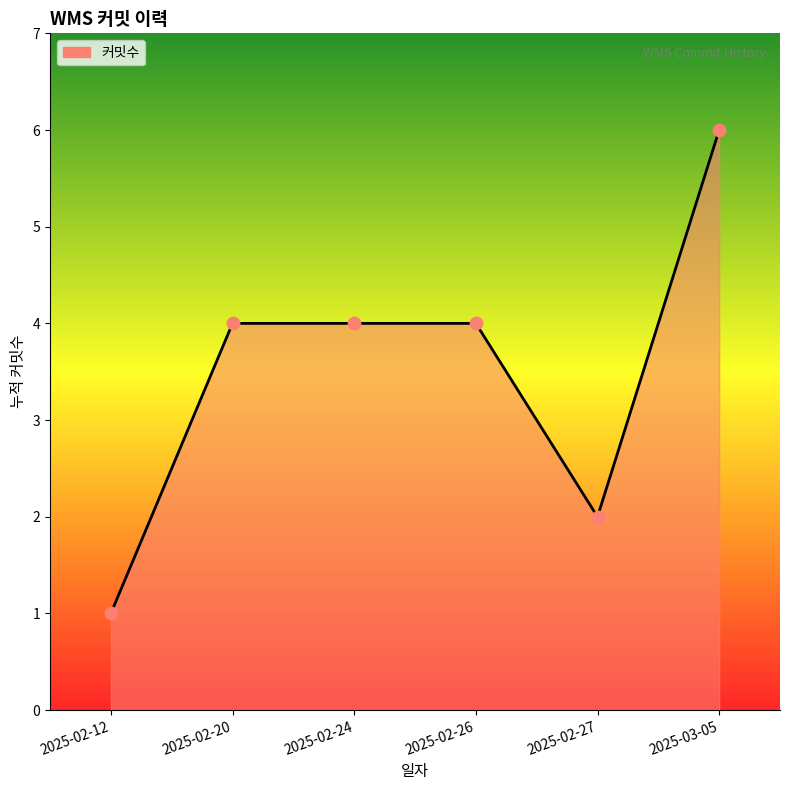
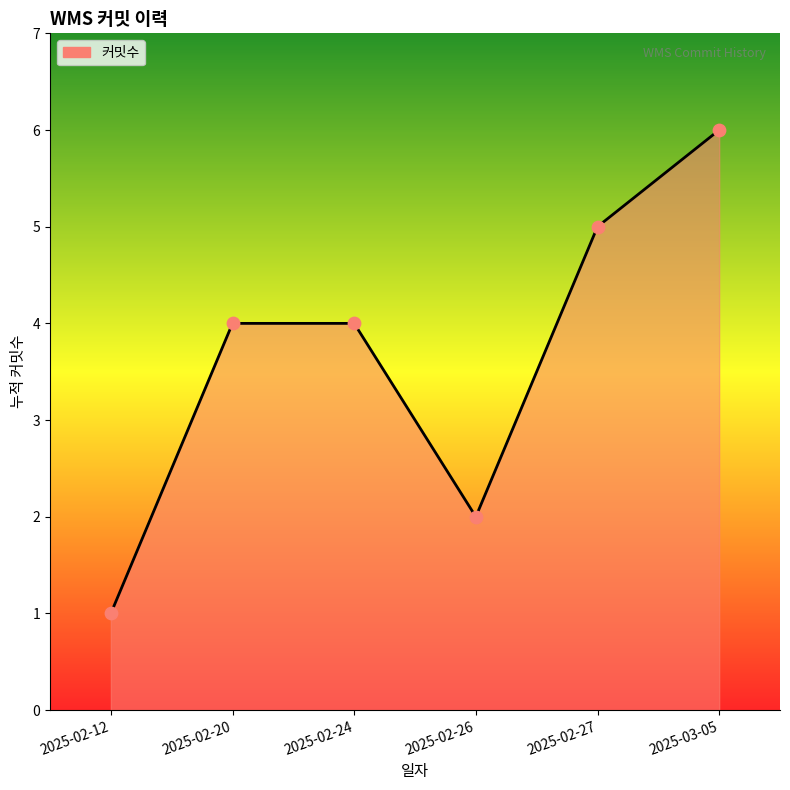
2025-02-26: 4 -> 2
2025-02-27: 2 -> 5
